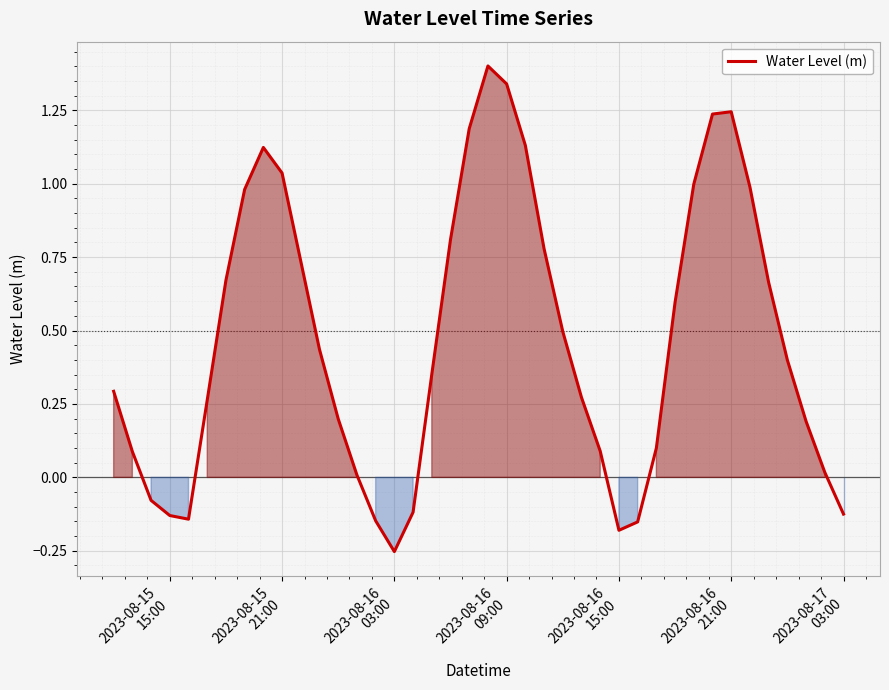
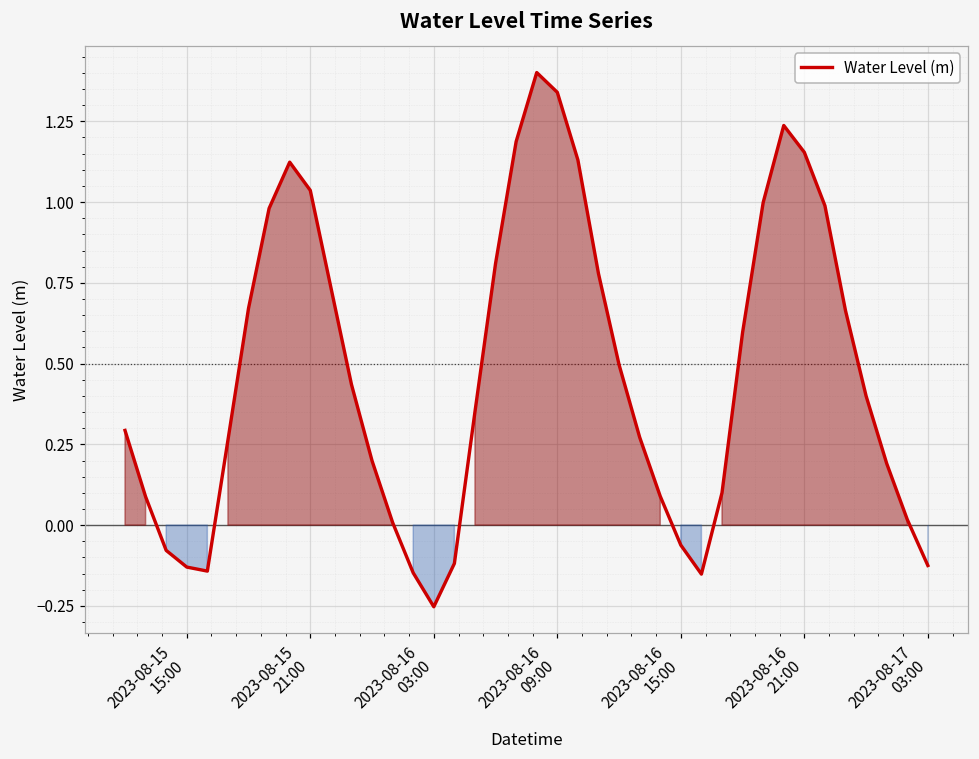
2023-08-16 15:00: -0.18 -> -0.06
2023-08-16 21:00: 1.25 -> 1.15
